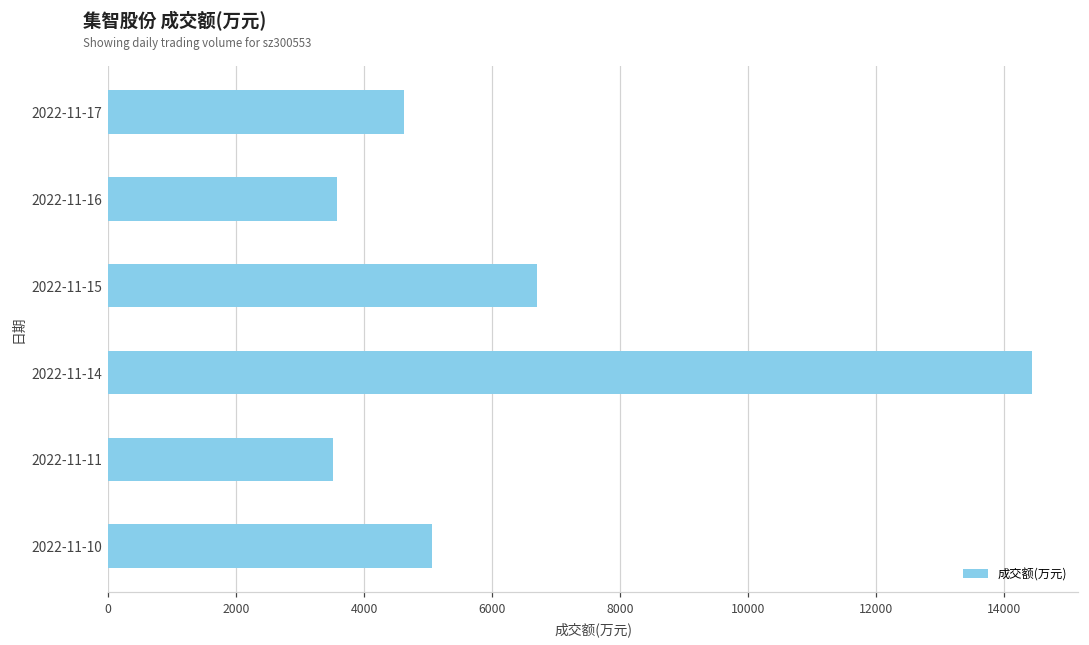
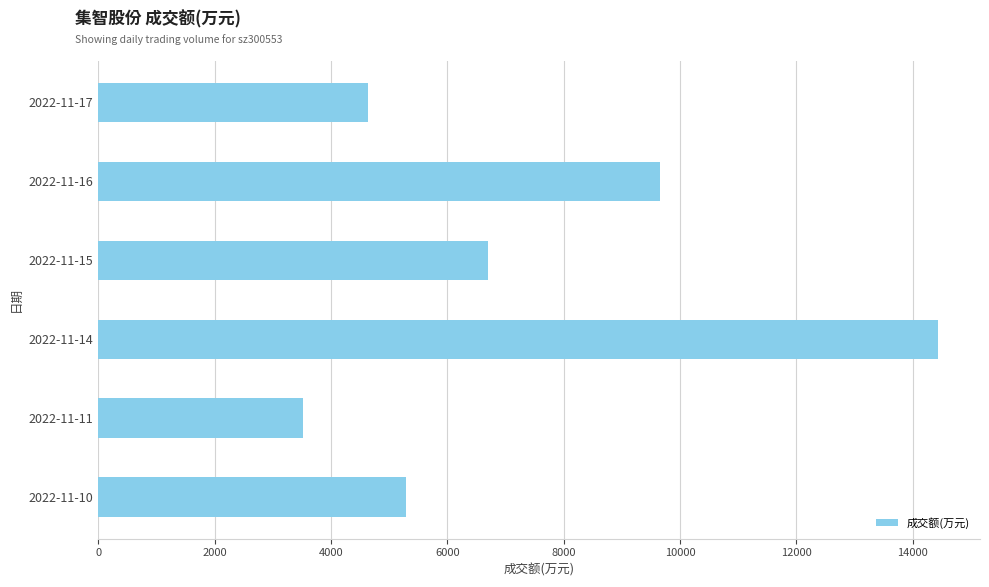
2022-11-16: 3600 -> 9700
2022-11-10: 5100 -> 5300
